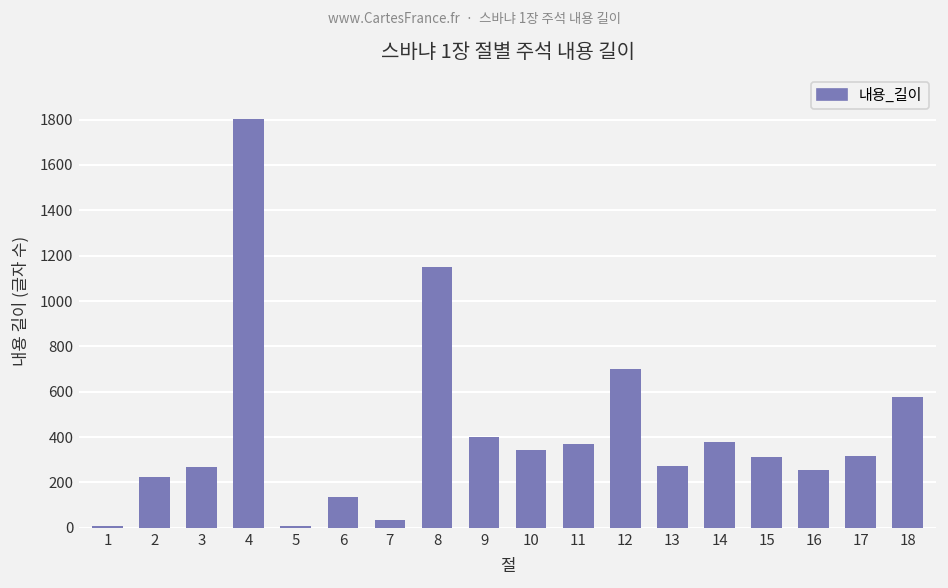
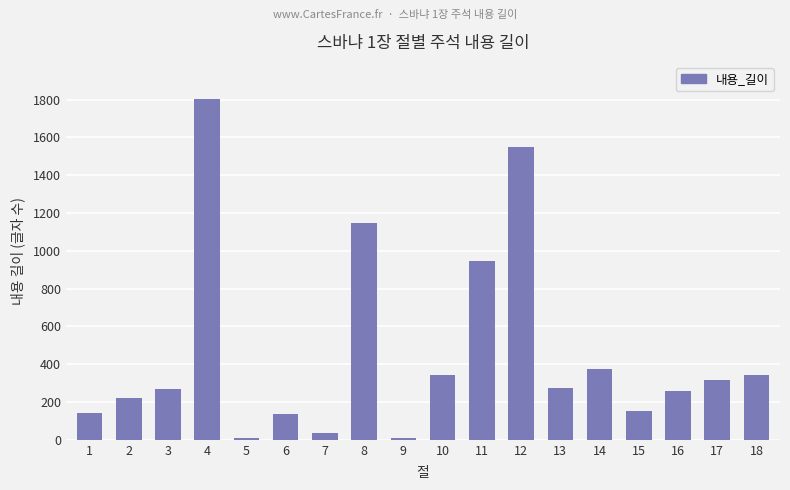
1: 10 -> 140
9: 400 -> 10
11: 370 -> 940
12: 700 -> 1550
15: 310 -> 160
18: 580 -> 340
